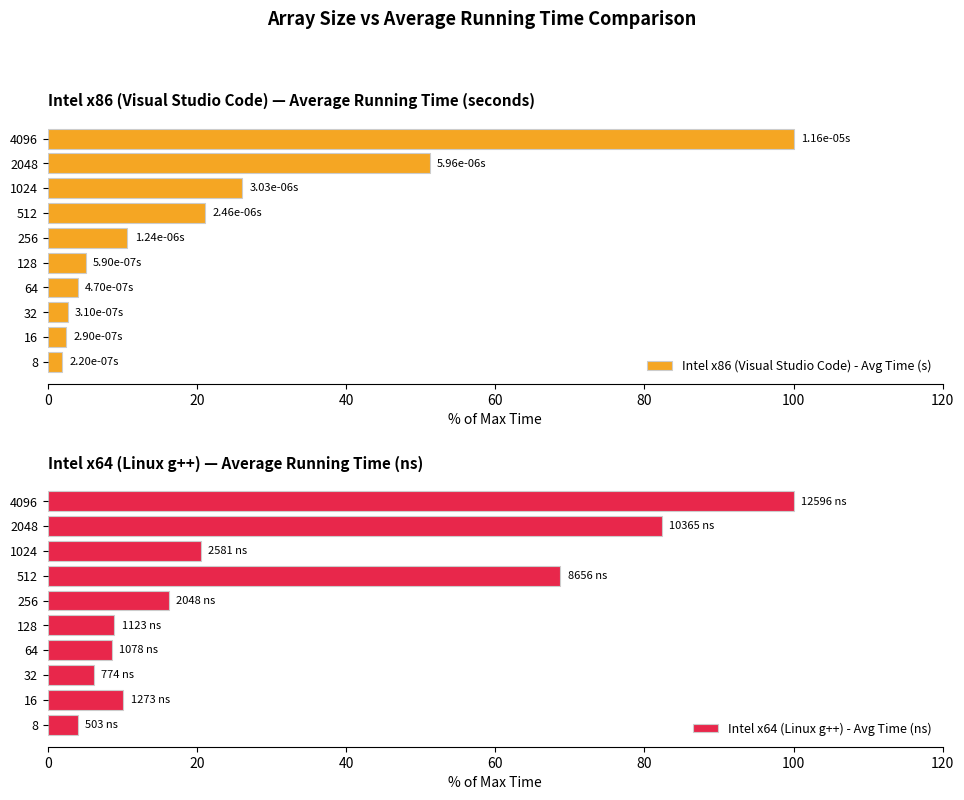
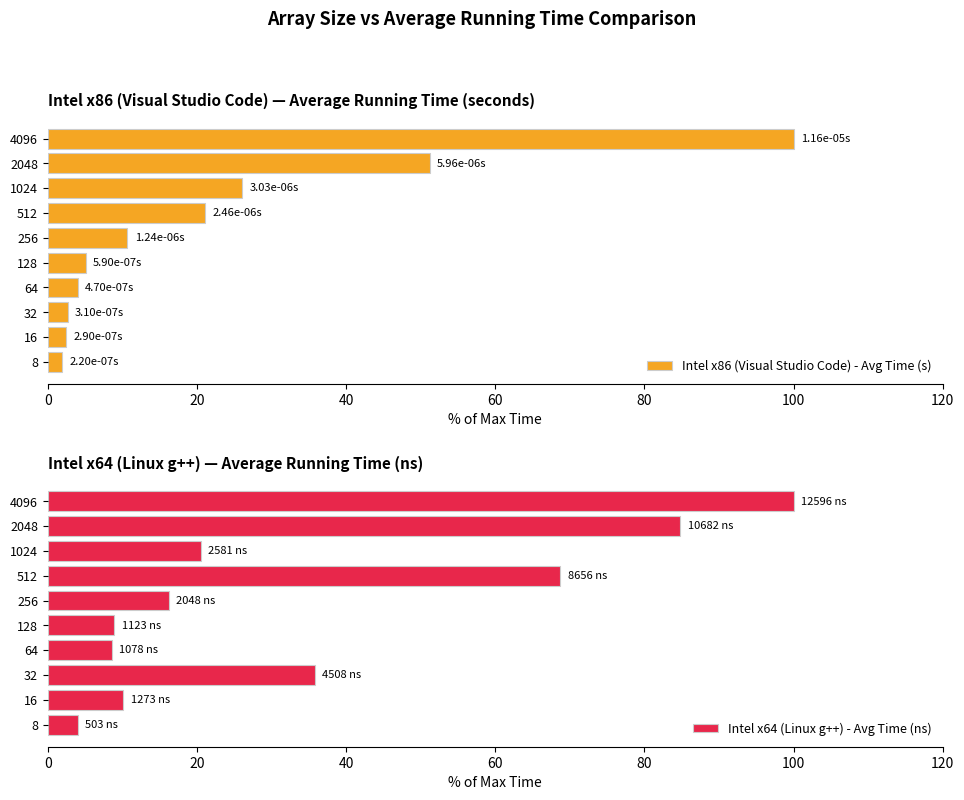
Intel x64 (Linux g++) — Average Running Time (ns), 2048: 10365 -> 10682
Intel x64 (Linux g++) — Average Running Time (ns), 32: 774 -> 4508
